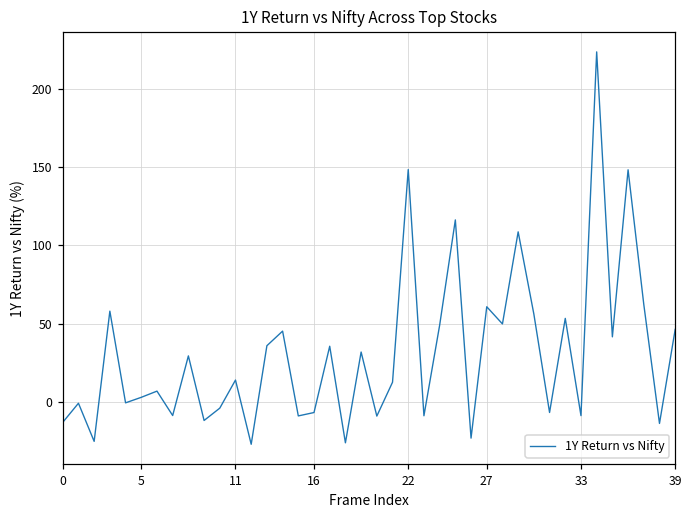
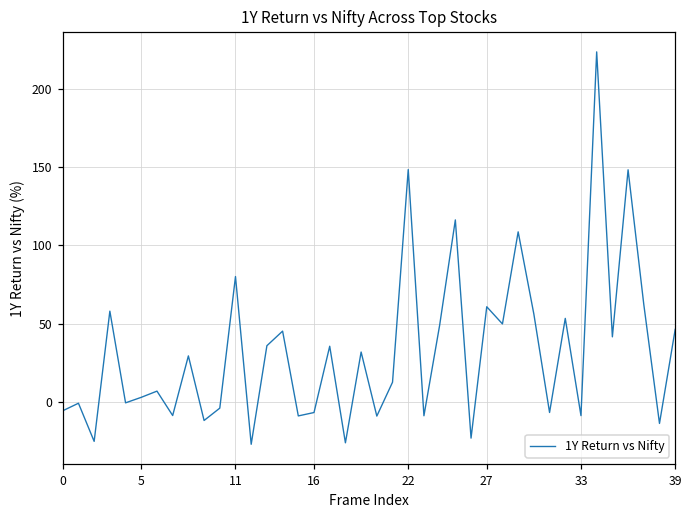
0: -13 -> -6
11: 14 -> 80
